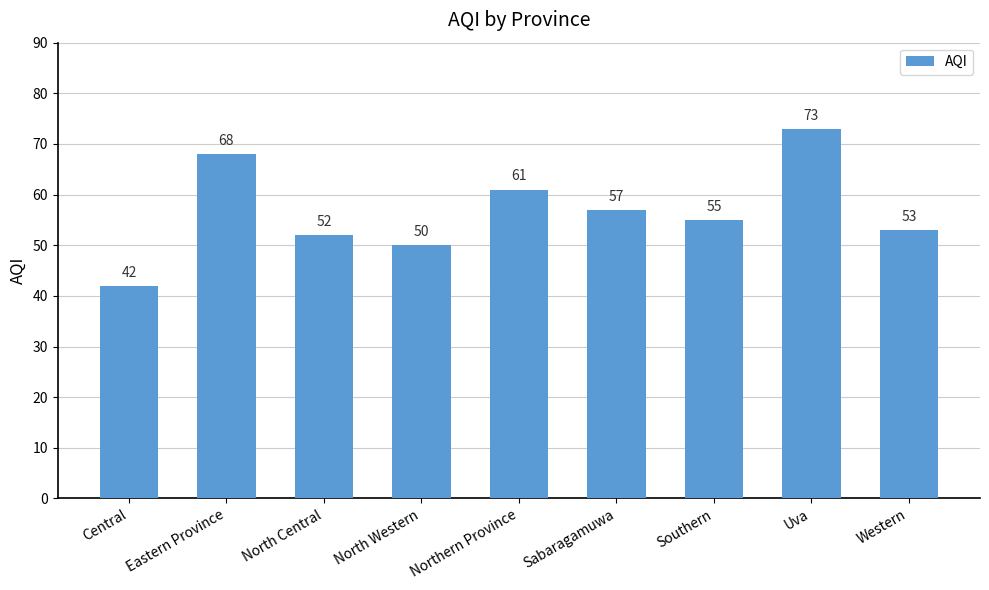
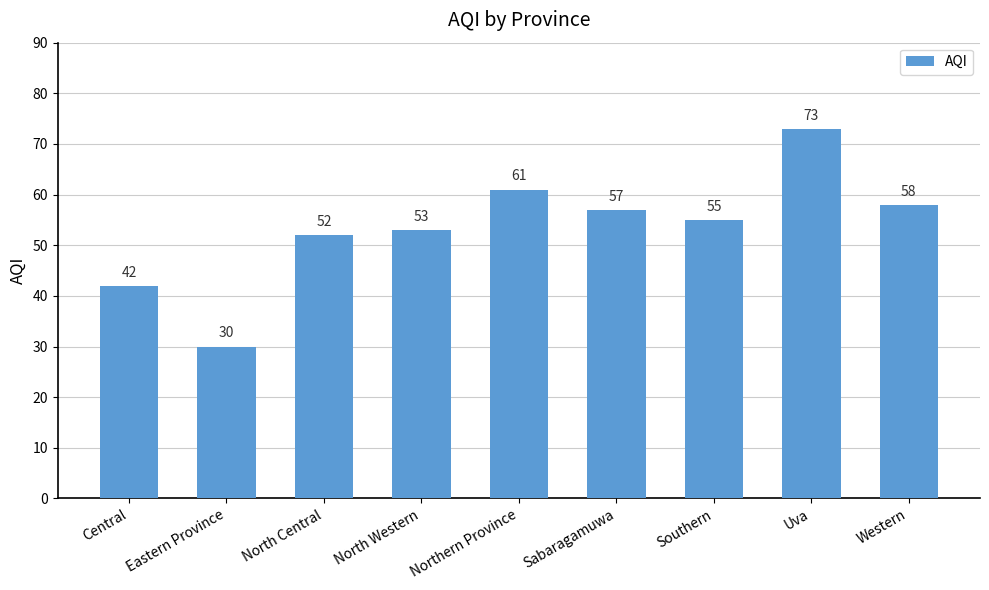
Eastern Province: 68 -> 30
North Western: 50 -> 53
Western: 53 -> 58
